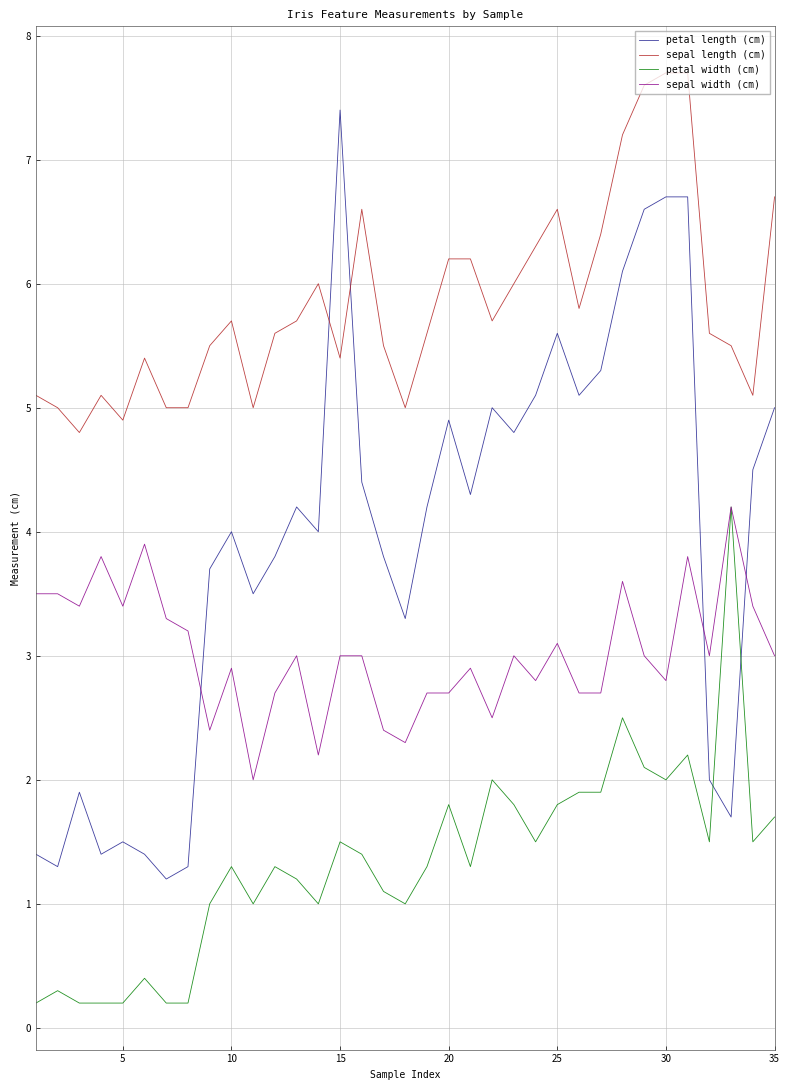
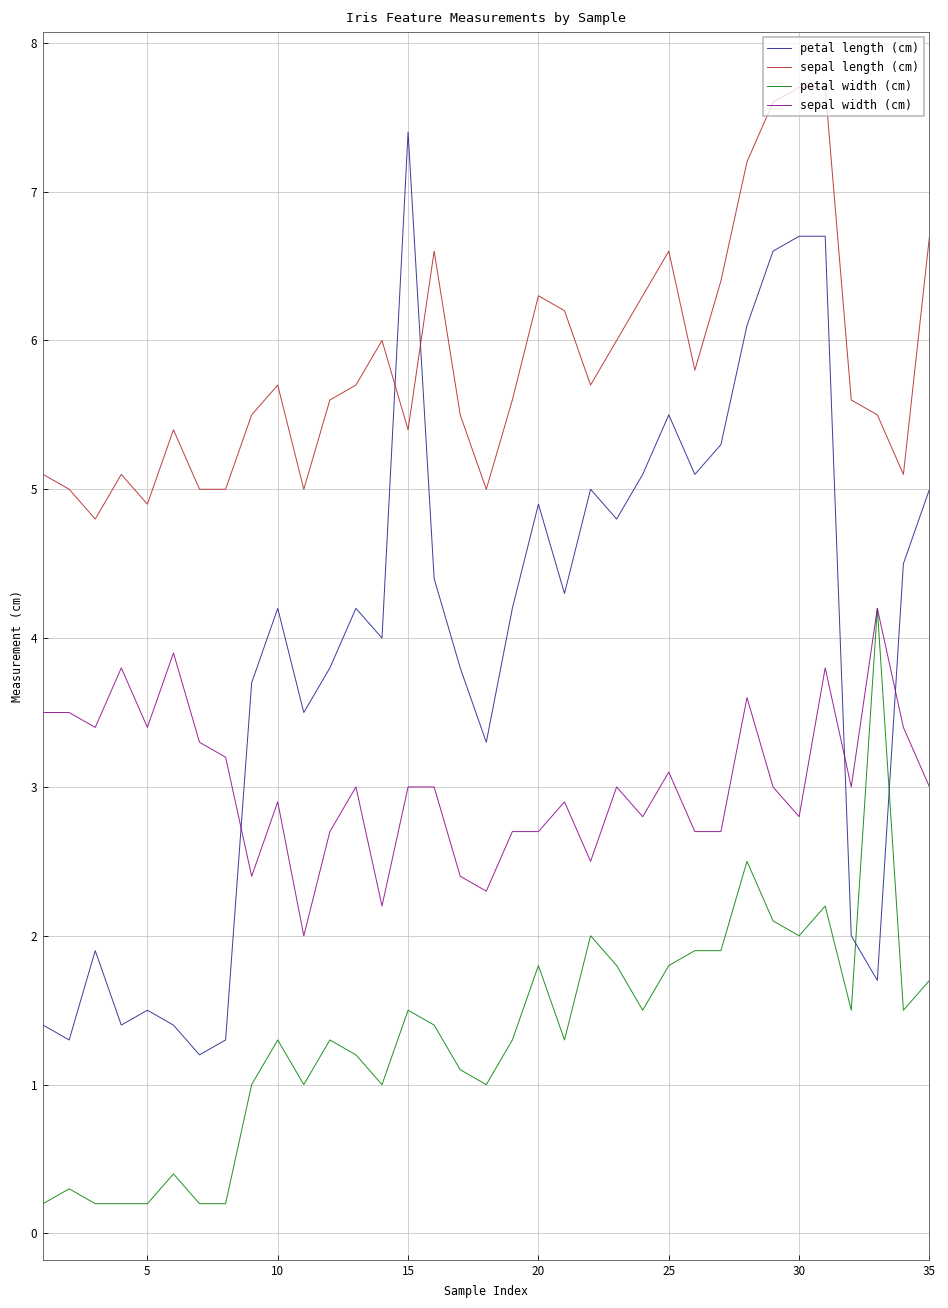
petal length (cm), 10: 4.0 -> 4.2
sepal length (cm), 20: 6.2 -> 6.3
petal length (cm), 25: 5.6 -> 5.5
